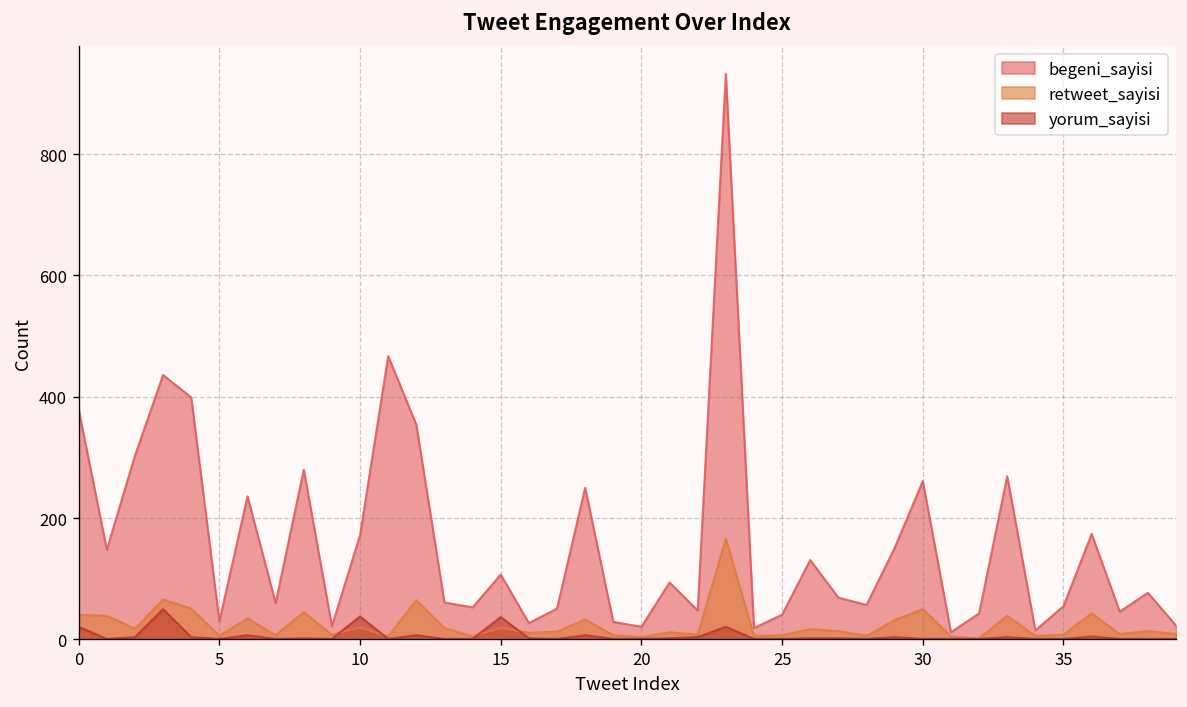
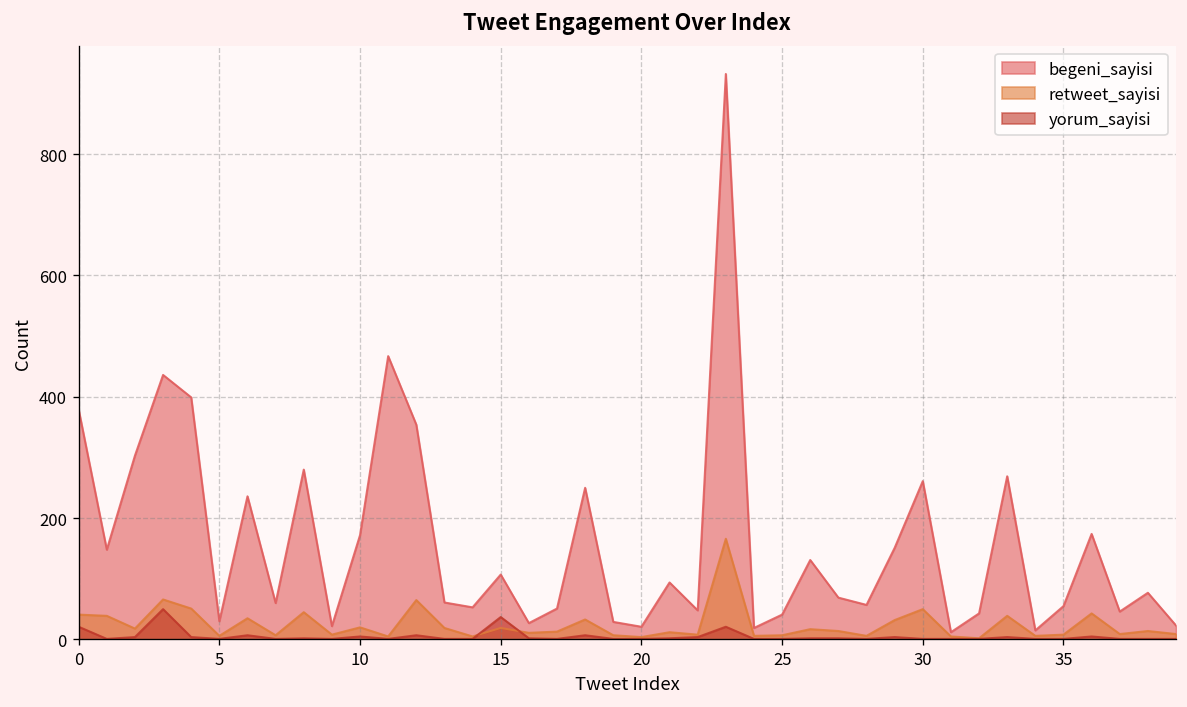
yorum_sayisi, 10: 40 -> 10
